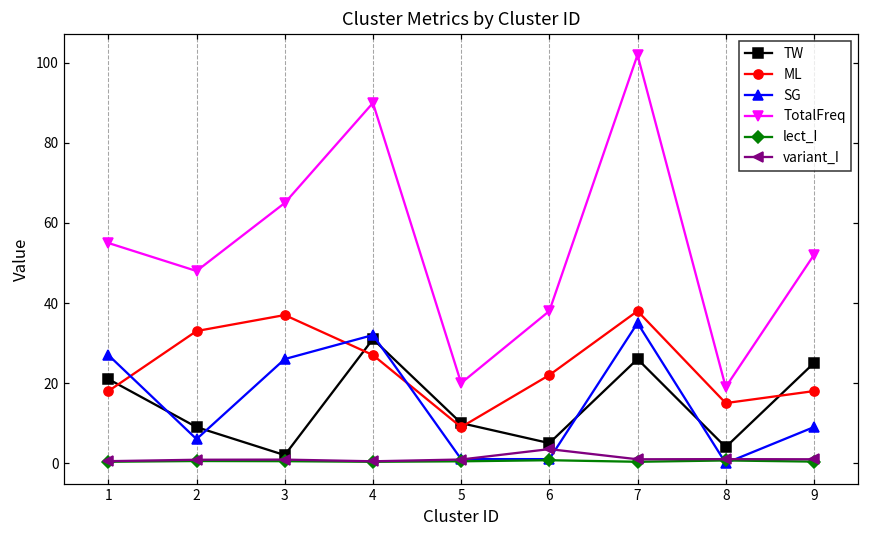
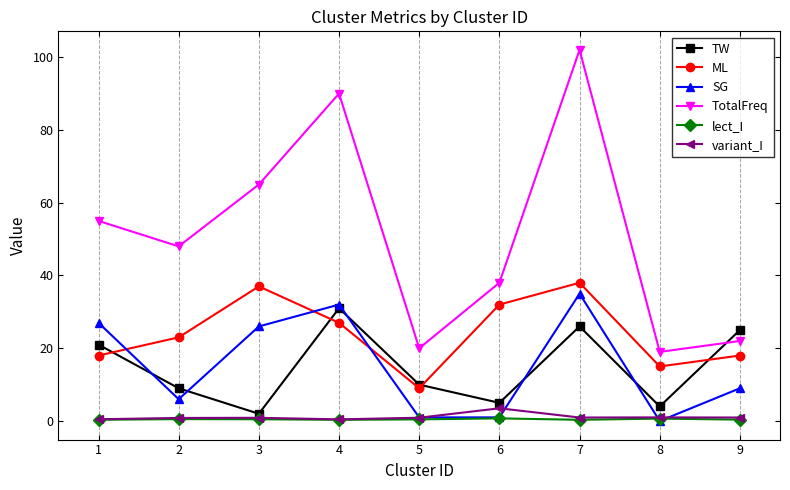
ML, 2: 33 -> 23
ML, 6: 22 -> 32
TotalFreq, 9: 52 -> 22
